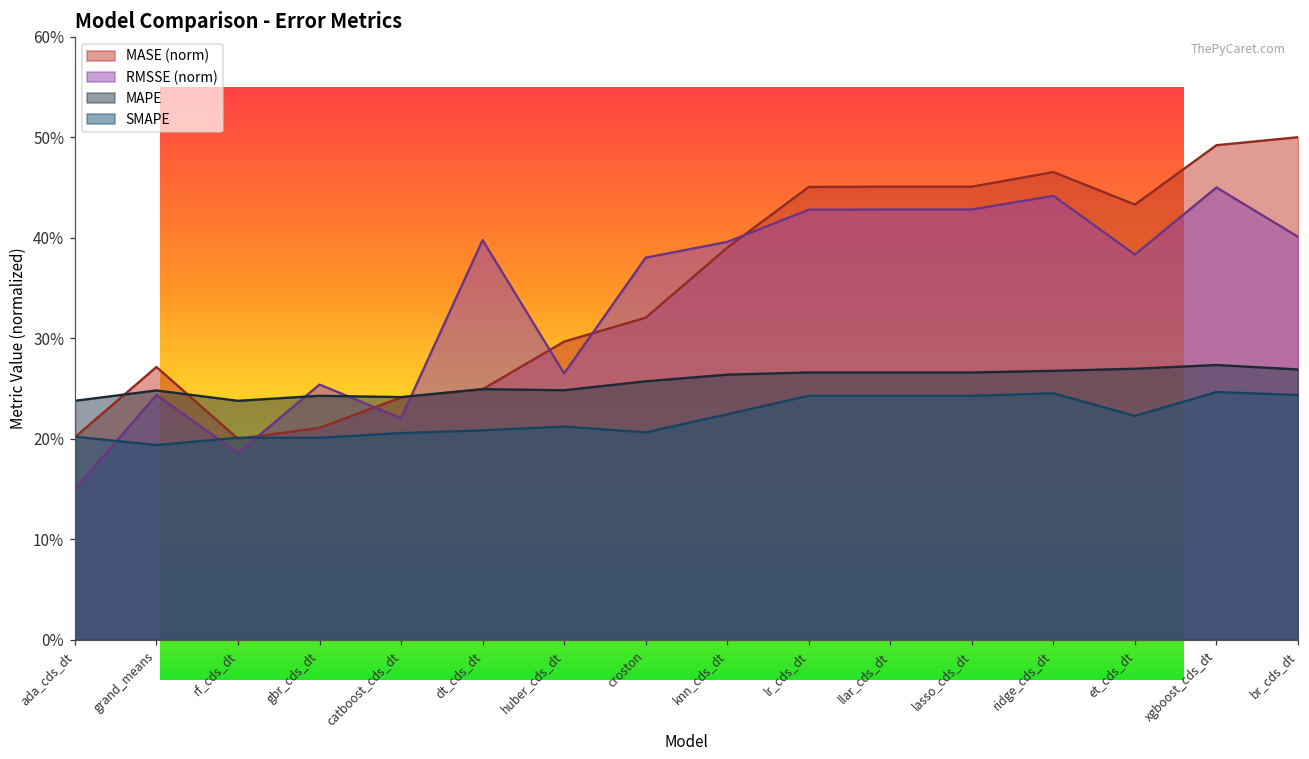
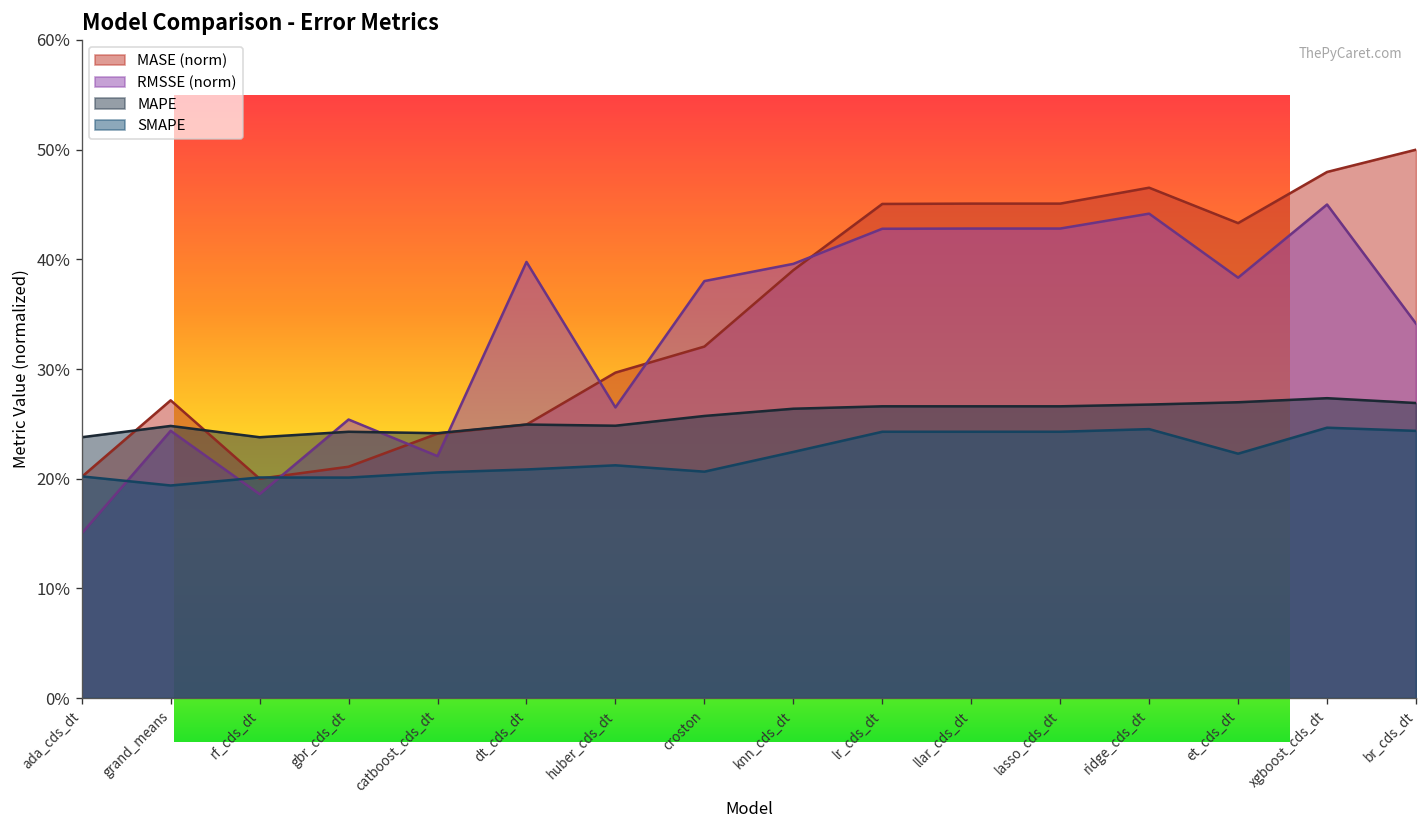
Model Comparison - Error Metrics, MASE (norm), xgboost_cds_dt: 49% -> 48%
Model Comparison - Error Metrics, RMSSE (norm), br_cds_dt: 40% -> 34%
